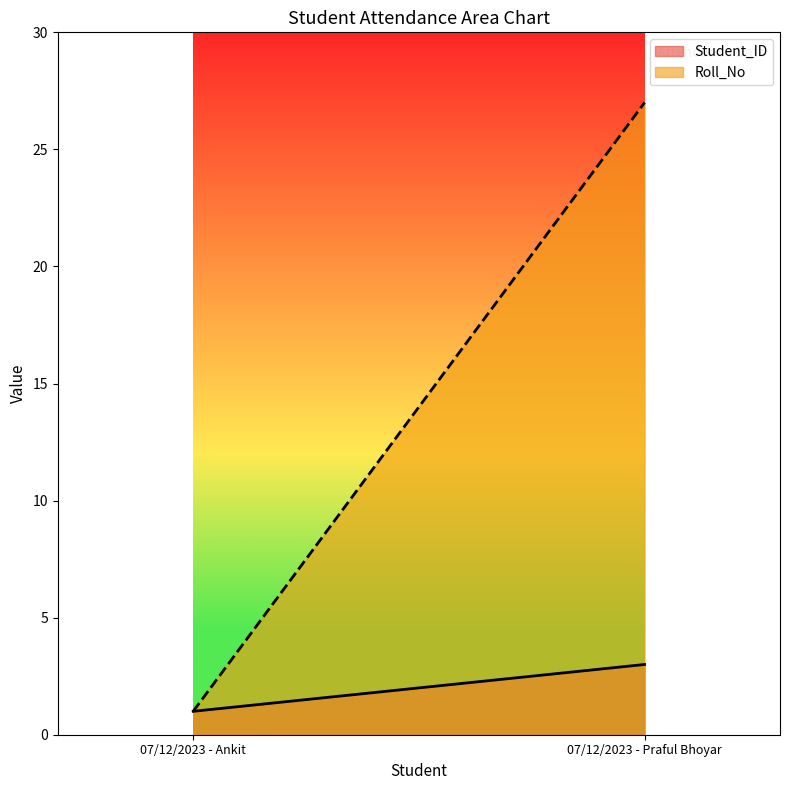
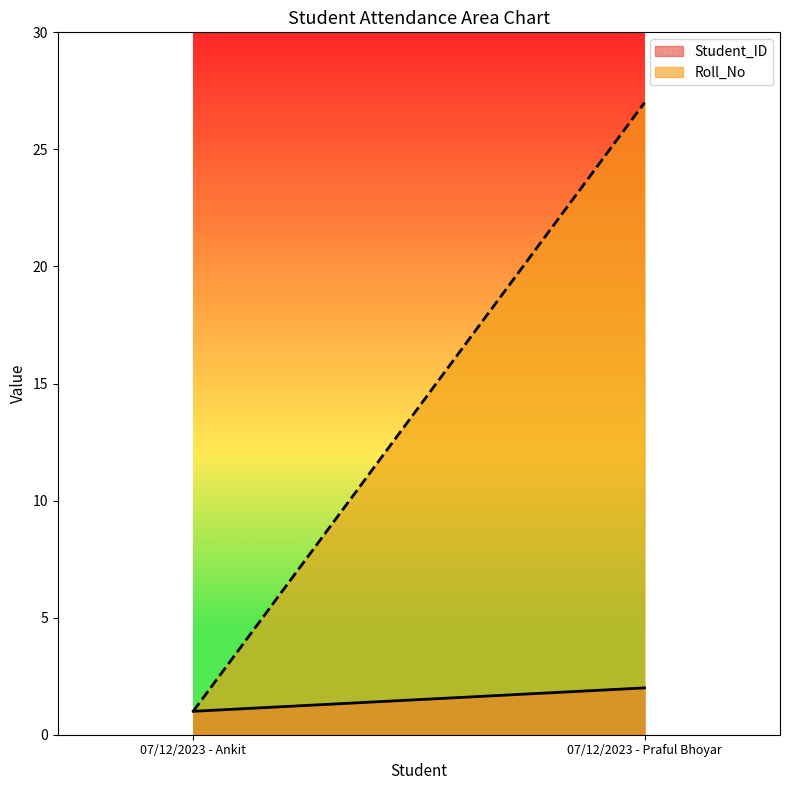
Student_ID, 07/12/2023 - Praful Bhoyar: 3 -> 2
